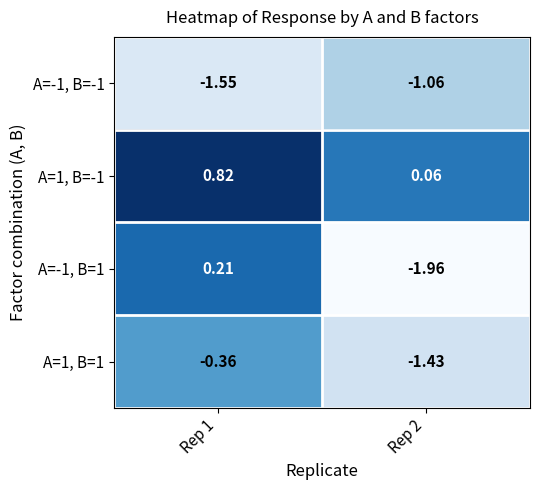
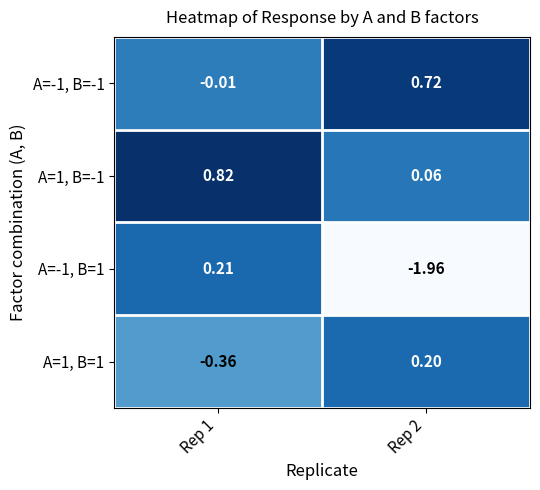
A=-1, B=-1, Rep 1: -1.55 -> -0.01
A=-1, B=-1, Rep 2: -1.06 -> 0.72
A=1, B=1, Rep 2: -1.43 -> 0.20
